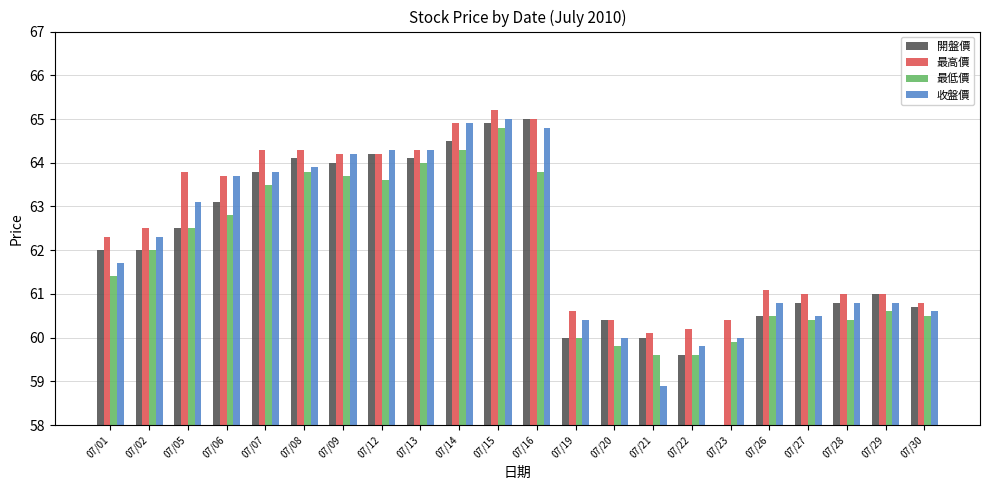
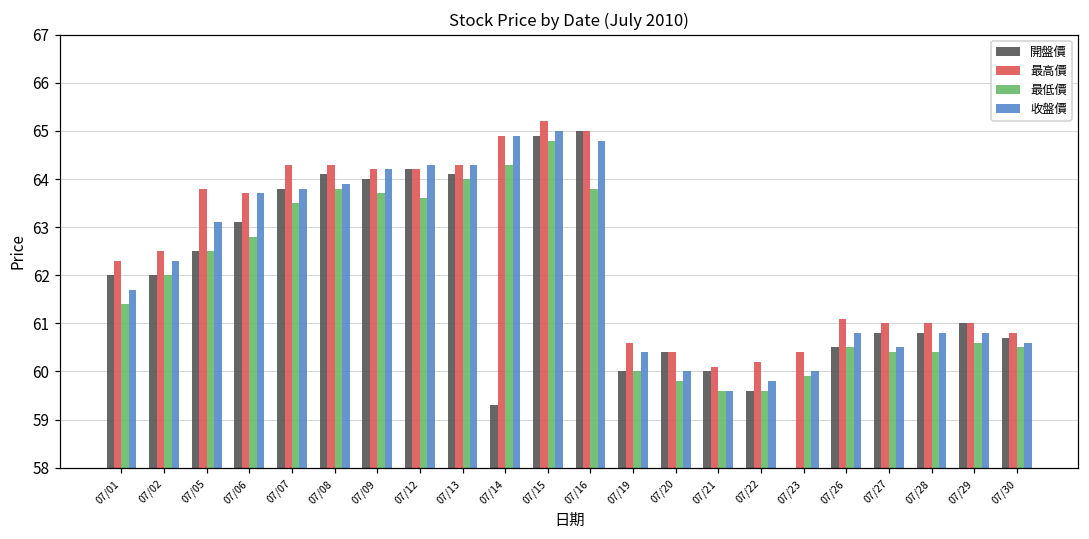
開盤價, 07/14: 64.5 -> 59.3
收盤價, 07/21: 58.9 -> 59.6
